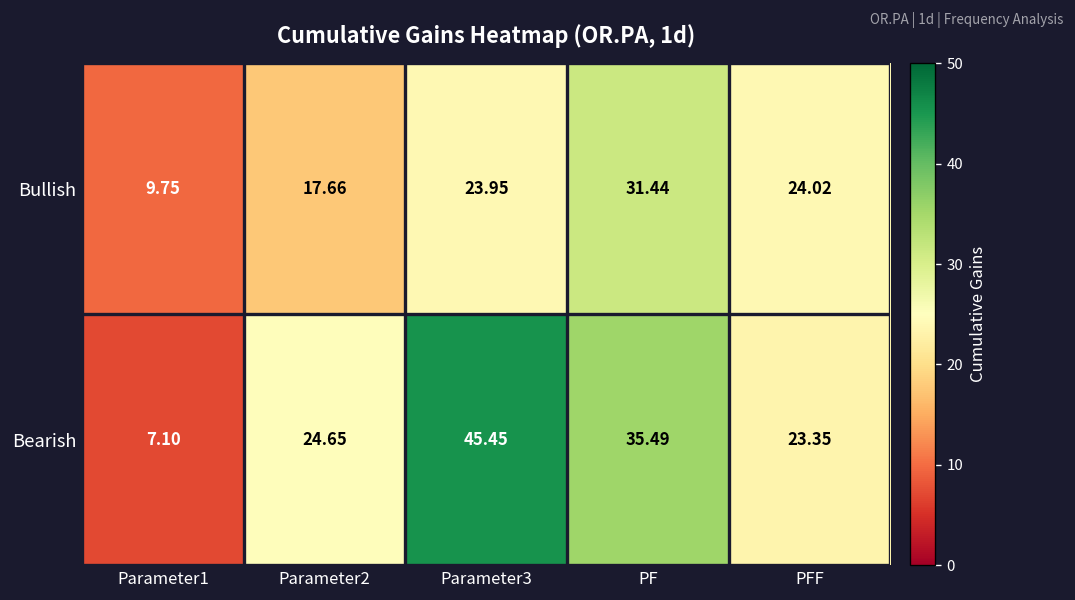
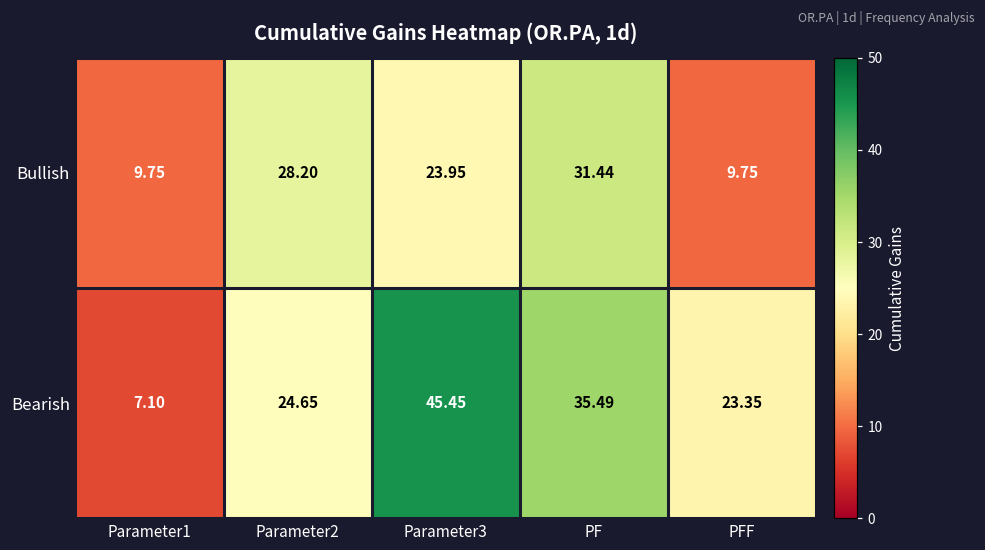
Bullish, Parameter2: 17.66 -> 28.20
Bullish, PFF: 24.02 -> 9.75
